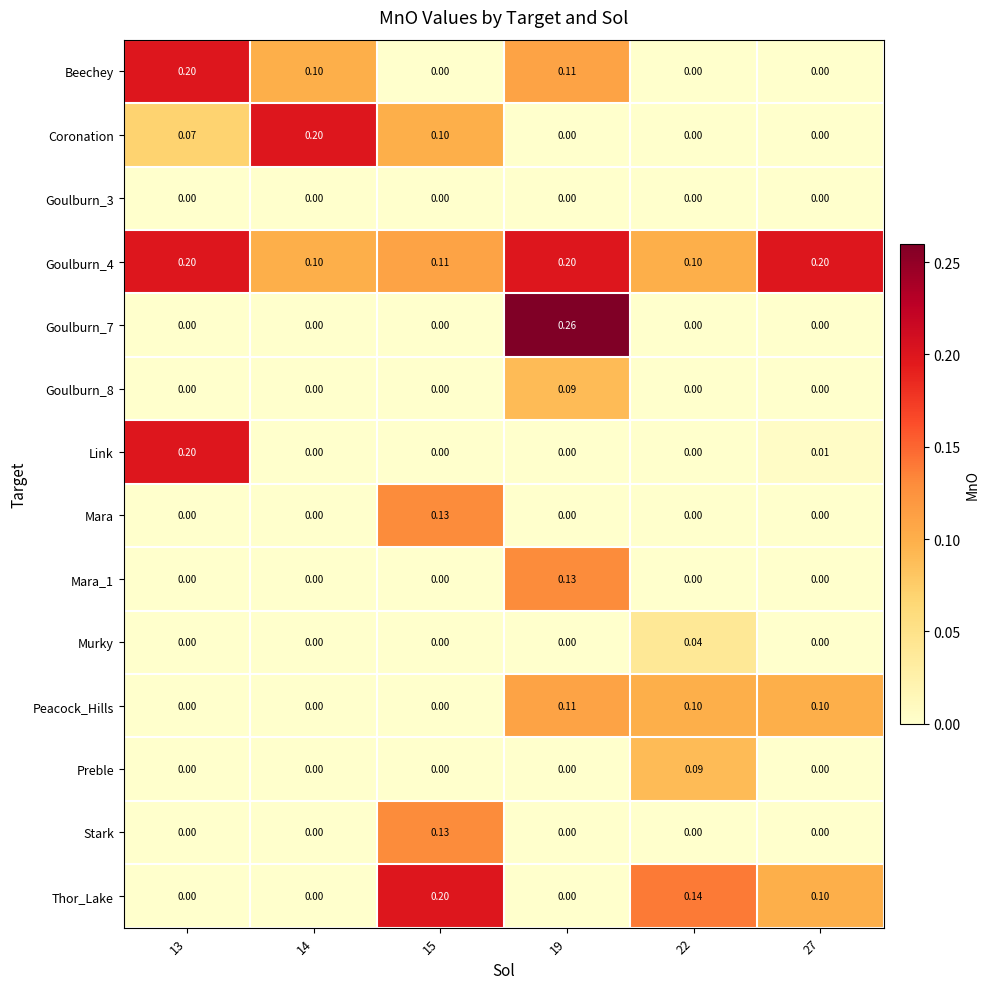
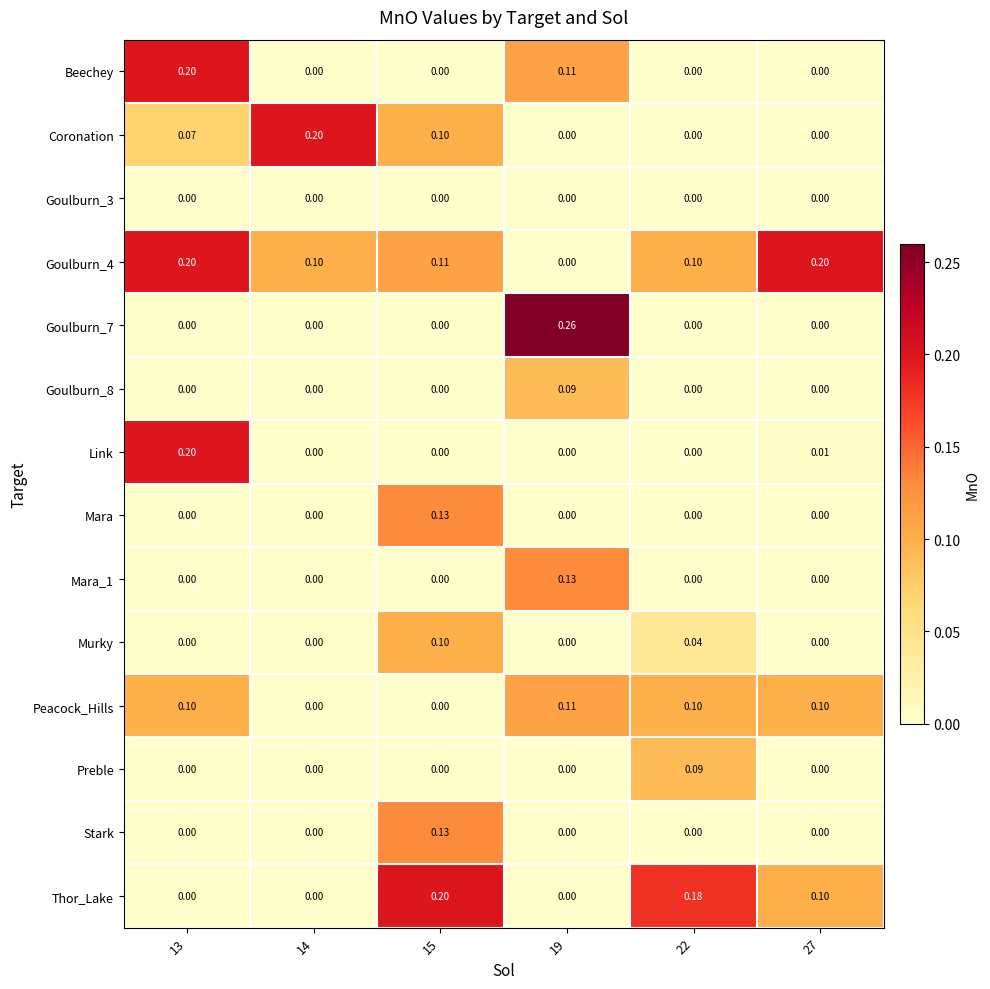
Beechey, 14: 0.10 -> 0.00
Goulburn_4, 19: 0.20 -> 0.00
Murky, 15: 0.00 -> 0.10
Peacock_Hills, 13: 0.00 -> 0.10
Thor_Lake, 22: 0.14 -> 0.18
